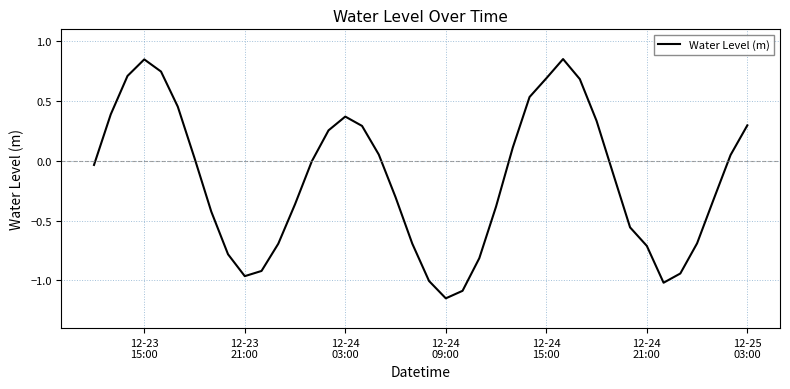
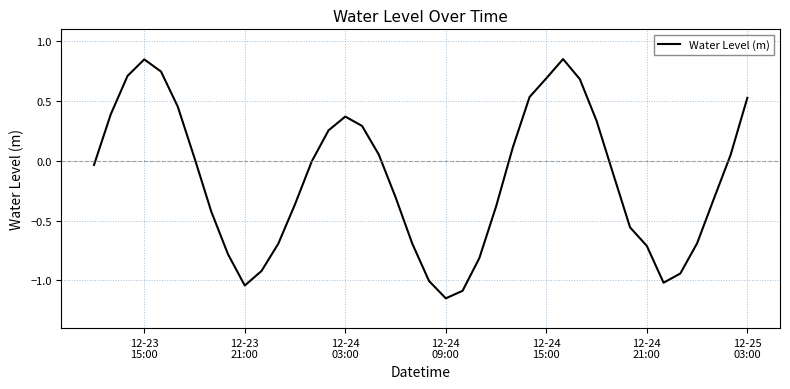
12-23 21:00: -0.97 -> -1.04
12-25 03:00: 0.30 -> 0.53
